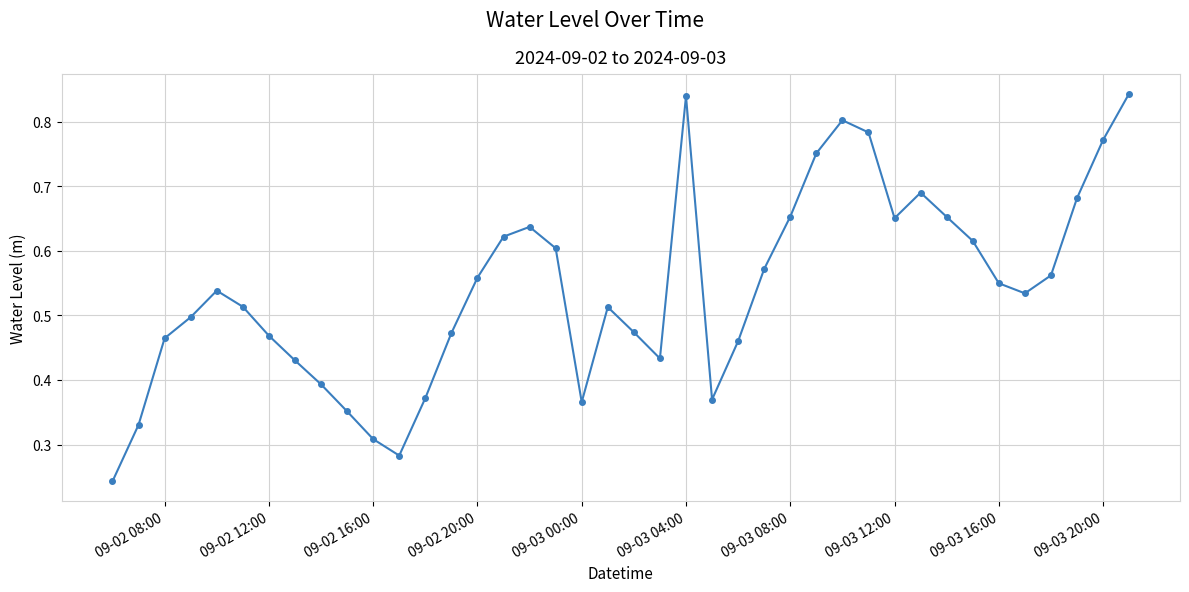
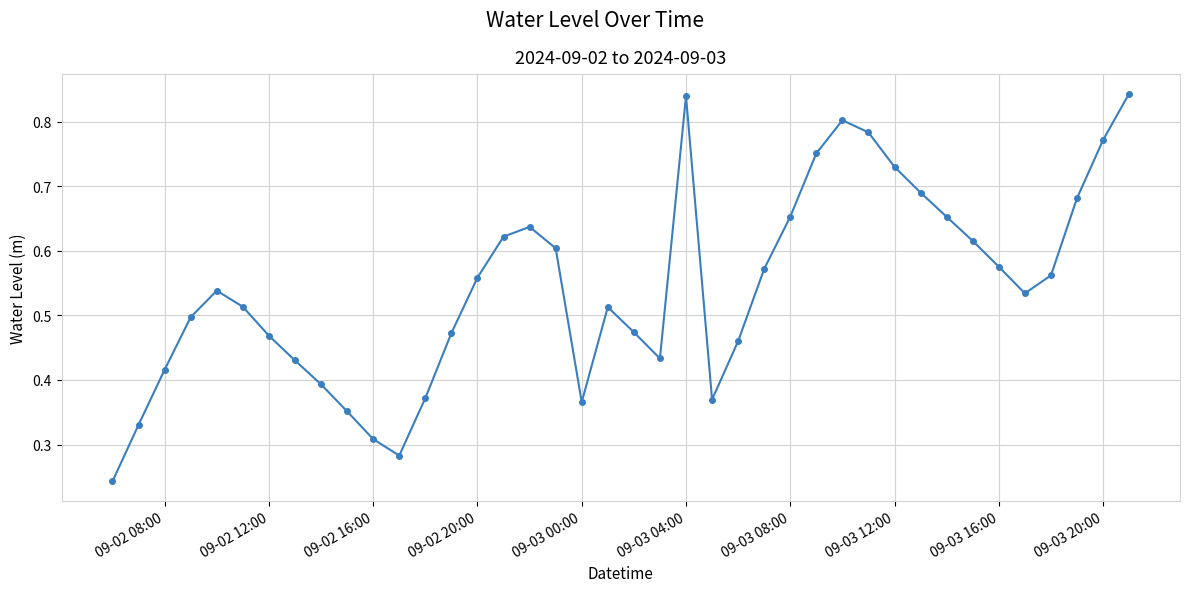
09-02 08:00: 0.46 -> 0.42
09-03 12:00: 0.65 -> 0.73
09-03 16:00: 0.55 -> 0.58
